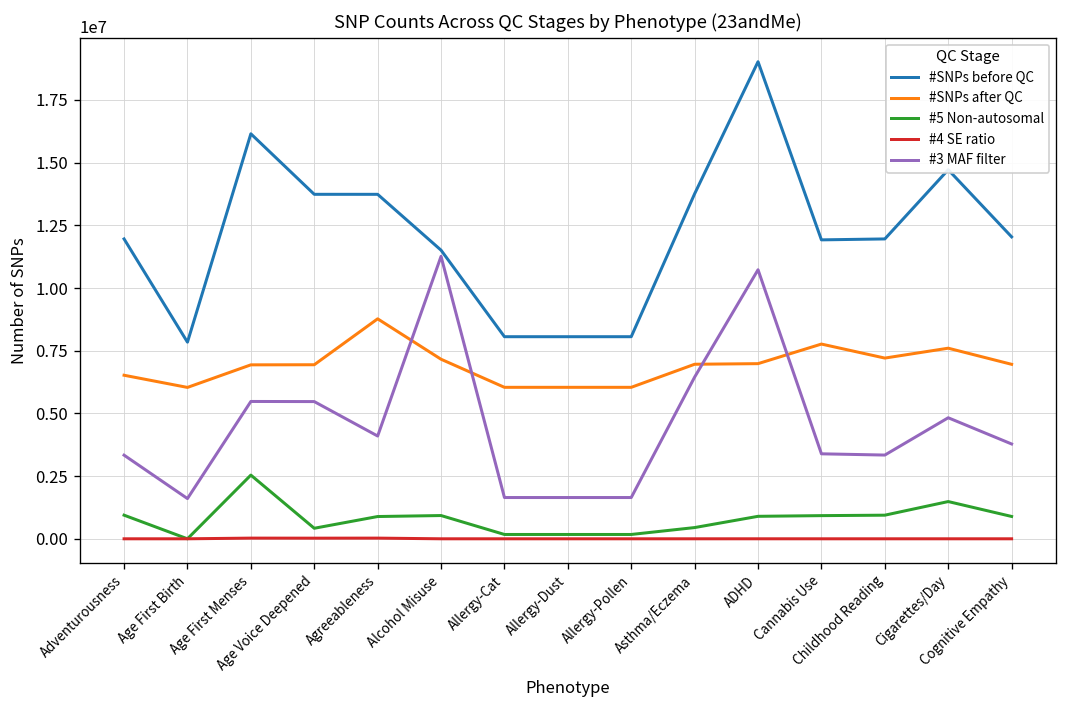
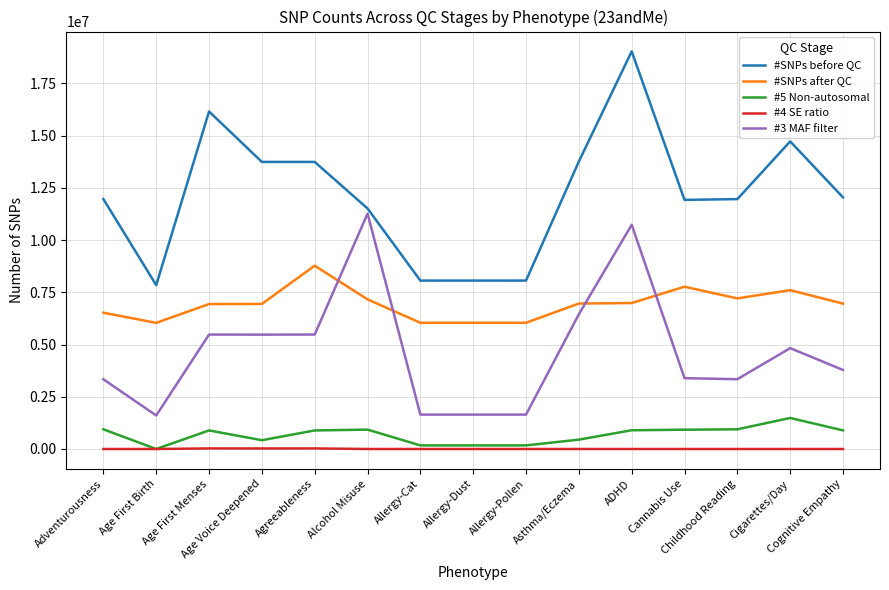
#5 Non-autosomal, Age First Menses: 2500000 -> 900000
#3 MAF filter, Agreeableness: 4100000 -> 5500000
